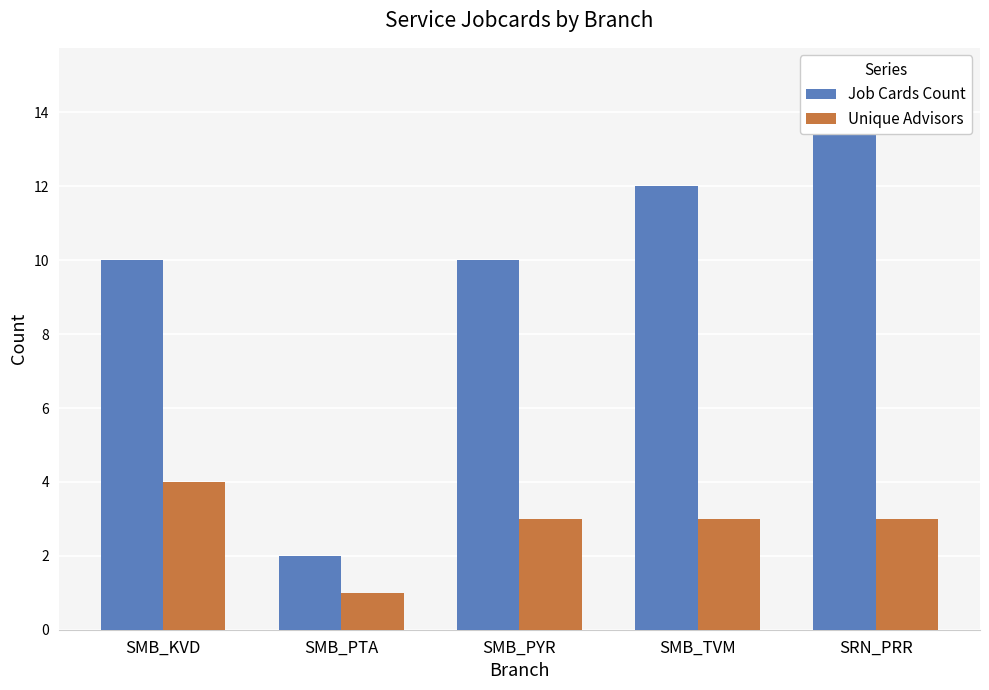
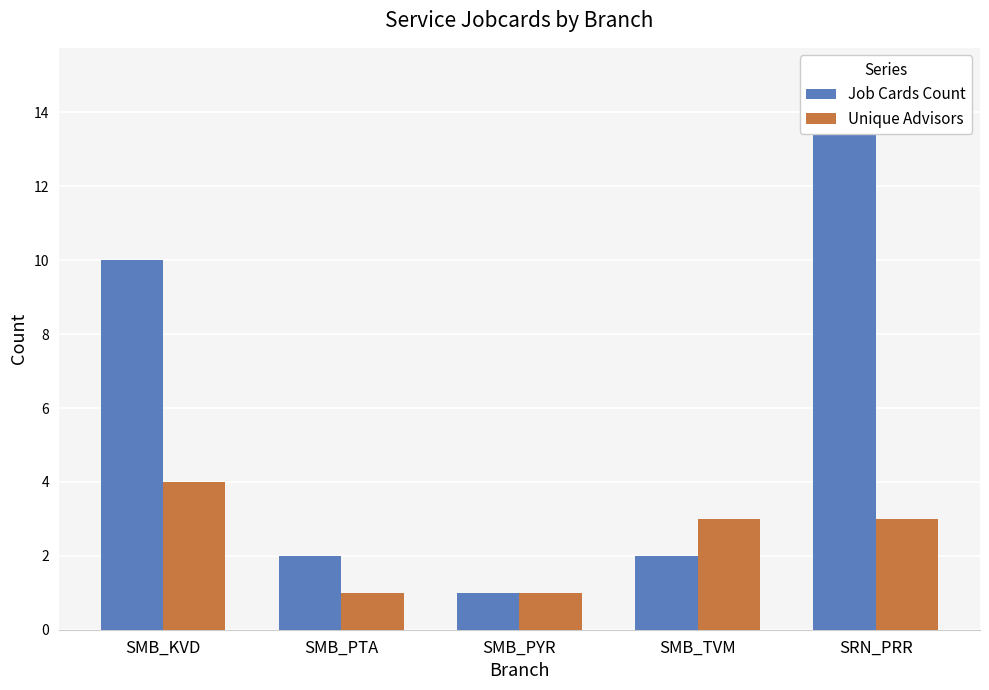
Job Cards Count, SMB_PYR: 10 -> 1
Unique Advisors, SMB_PYR: 3 -> 1
Job Cards Count, SMB_TVM: 12 -> 2
